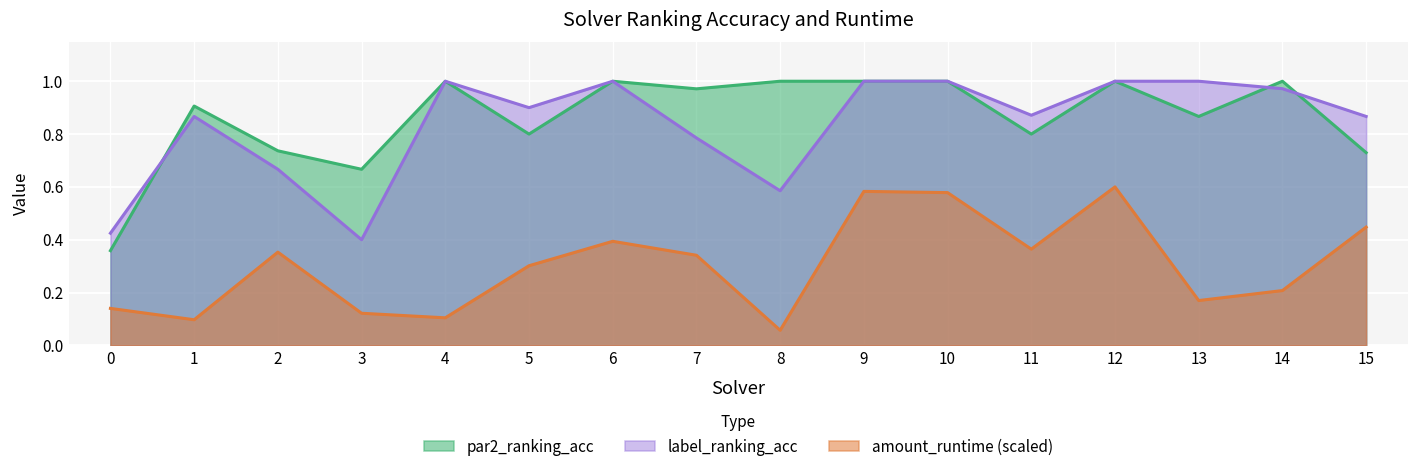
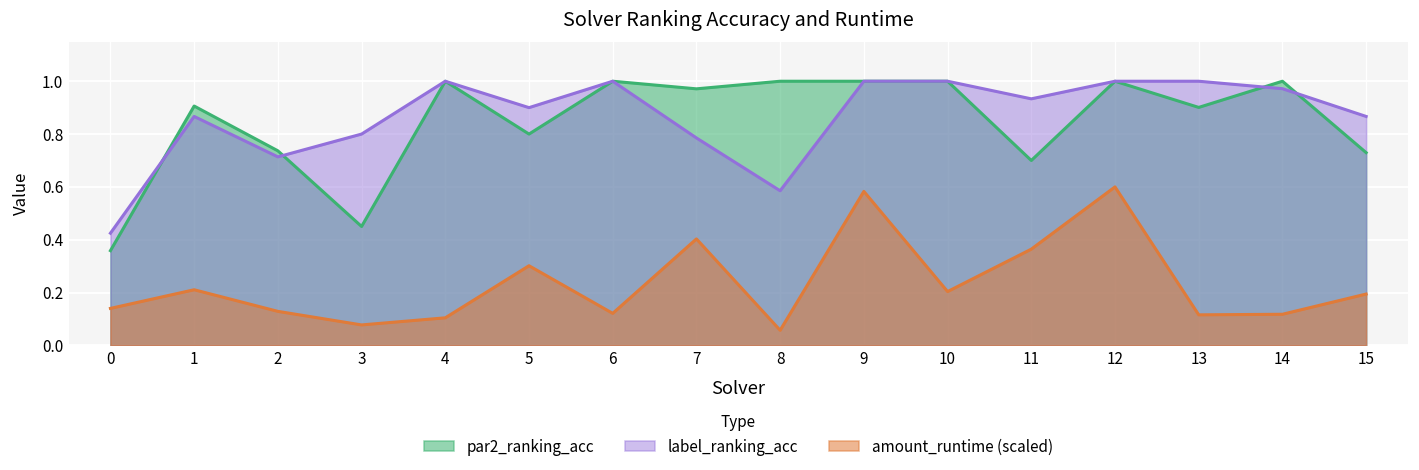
amount_runtime (scaled), 1: 0.10 -> 0.21
label_ranking_acc, 2: 0.67 -> 0.71
amount_runtime (scaled), 2: 0.35 -> 0.13
par2_ranking_acc, 3: 0.67 -> 0.45
label_ranking_acc, 3: 0.4 -> 0.8
amount_runtime (scaled), 3: 0.12 -> 0.08
amount_runtime (scaled), 6: 0.39 -> 0.12
amount_runtime (scaled), 7: 0.34 -> 0.40
amount_runtime (scaled), 10: 0.58 -> 0.20
par2_ranking_acc, 11: 0.8 -> 0.7
label_ranking_acc, 11: 0.87 -> 0.93
par2_ranking_acc, 13: 0.87 -> 0.90
amount_runtime (scaled), 13: 0.17 -> 0.12
amount_runtime (scaled), 14: 0.21 -> 0.12
amount_runtime (scaled), 15: 0.45 -> 0.19
